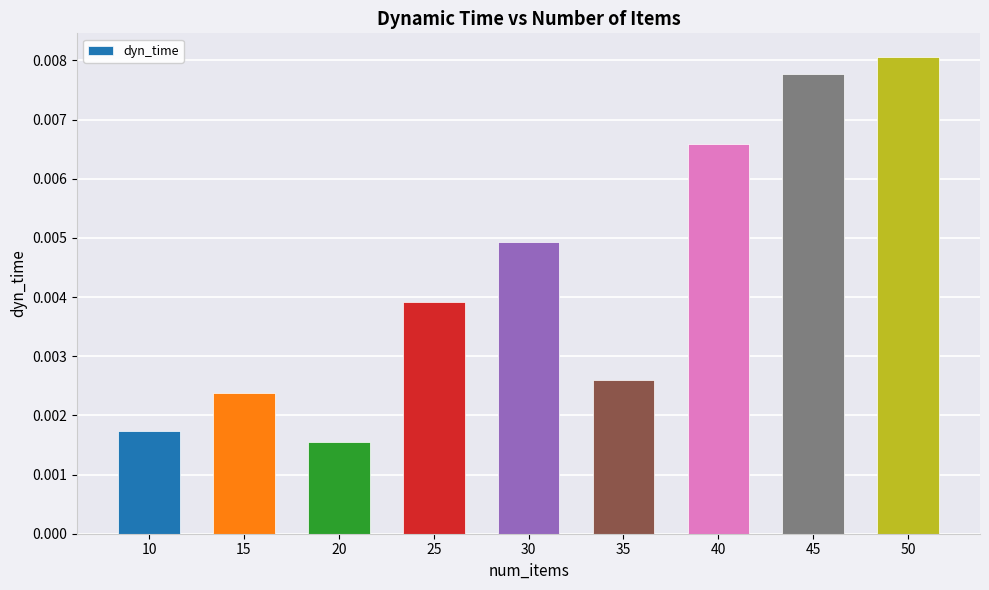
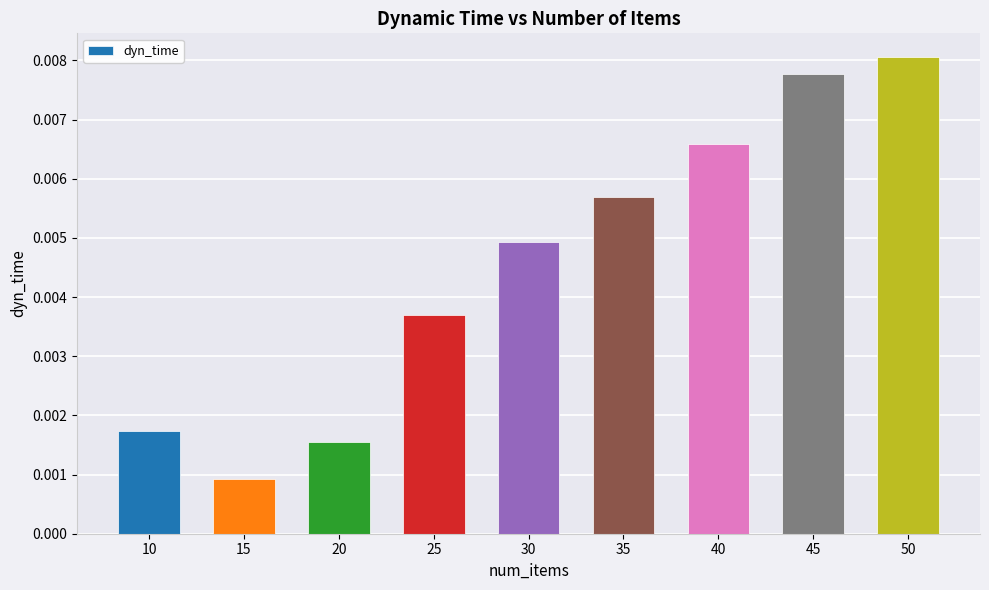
15: 0.0024 -> 0.0009
25: 0.0039 -> 0.0037
35: 0.0026 -> 0.0057
